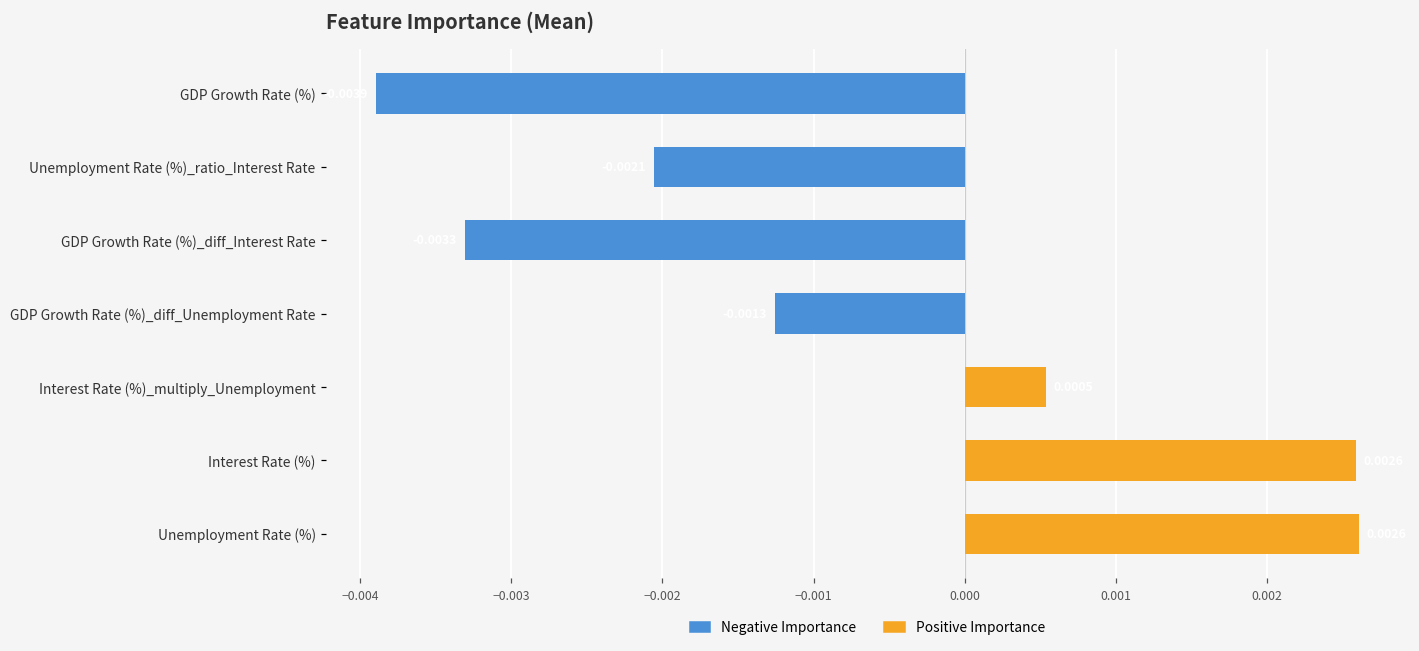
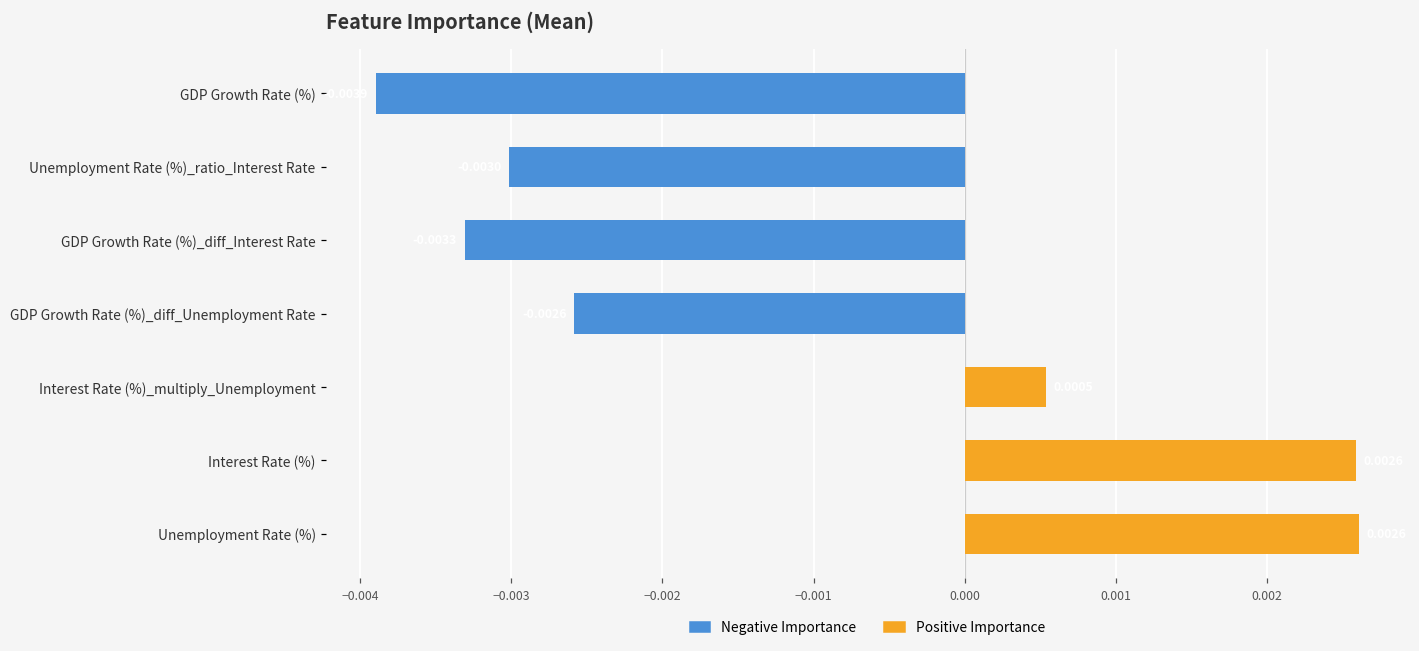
Negative Importance, Unemployment Rate (%)_ratio_Interest Rate: -0.00206 -> -0.00302
Negative Importance, GDP Growth Rate (%)_diff_Unemployment Rate: -0.00126 -> -0.00258
